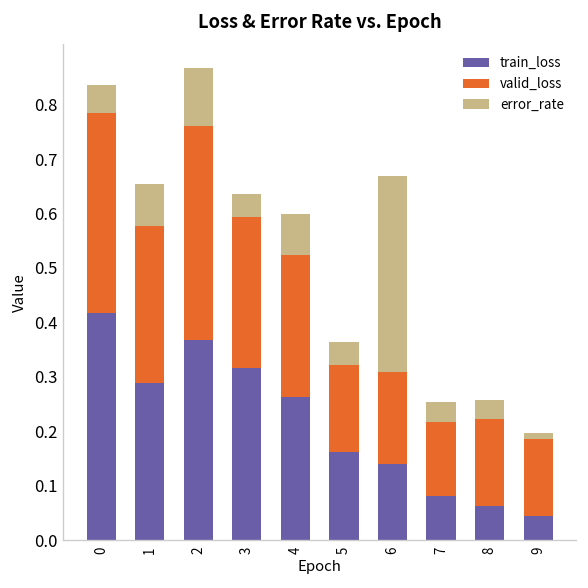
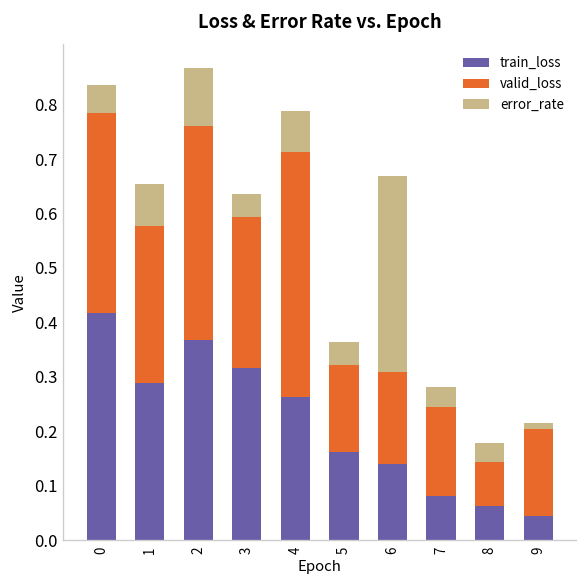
valid_loss, 4: 0.26 -> 0.45
valid_loss, 7: 0.14 -> 0.16
valid_loss, 8: 0.16 -> 0.08
valid_loss, 9: 0.14 -> 0.16
